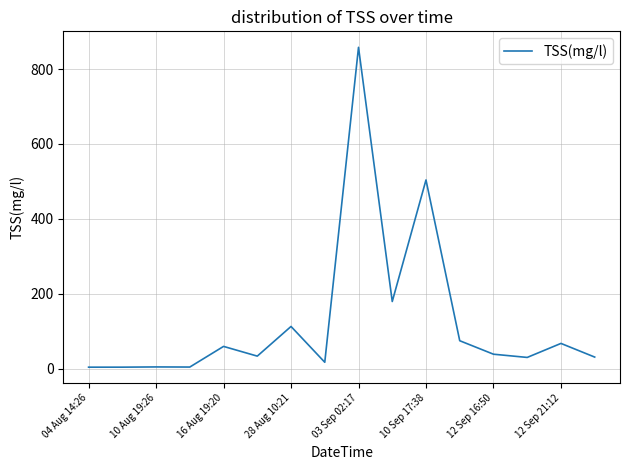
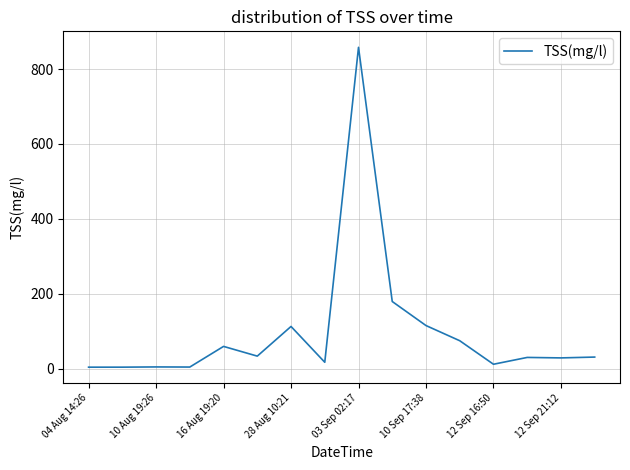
10 Sep 17:38: 500 -> 110
12 Sep 16:50: 40 -> 10
12 Sep 21:12: 70 -> 30
